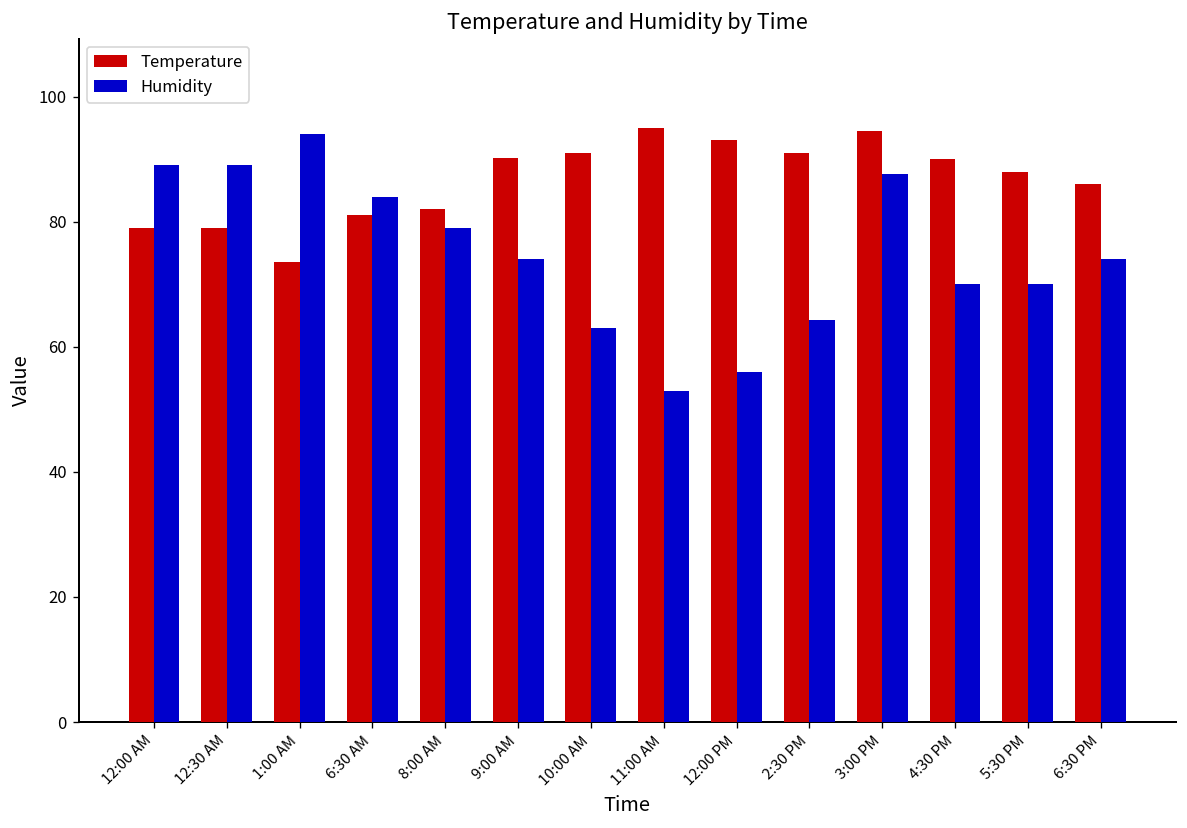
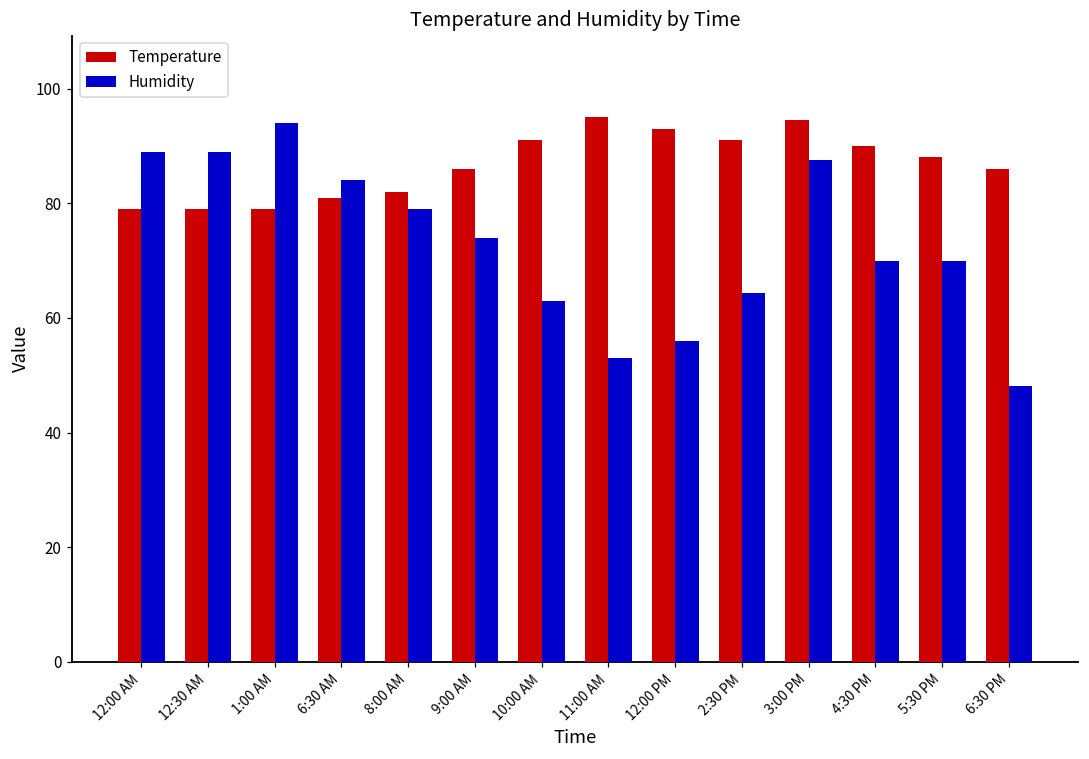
Temperature, 1:00 AM: 74 -> 79
Temperature, 9:00 AM: 90 -> 86
Humidity, 6:30 PM: 74 -> 48
